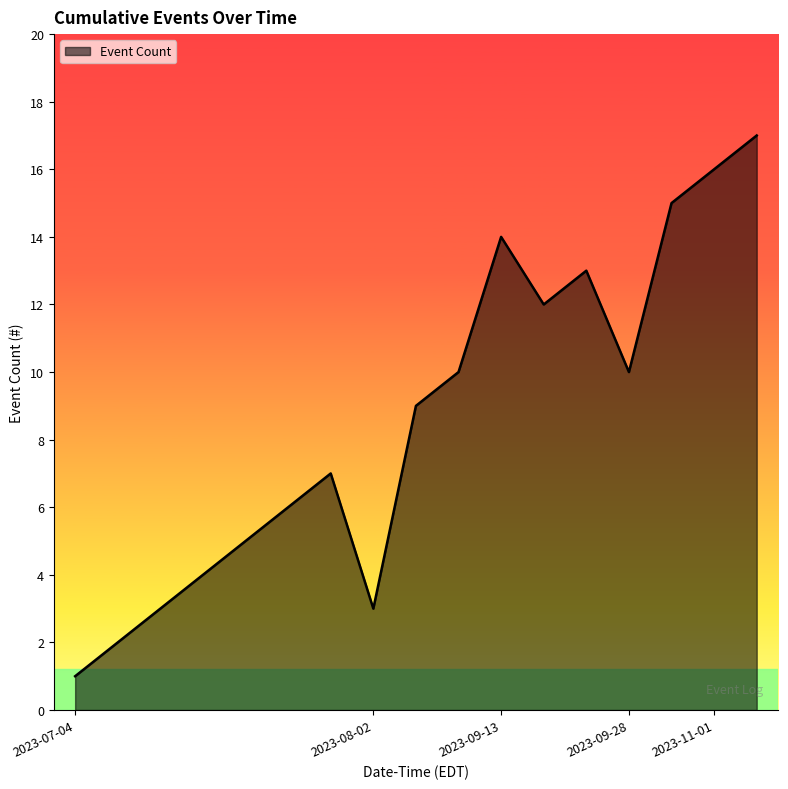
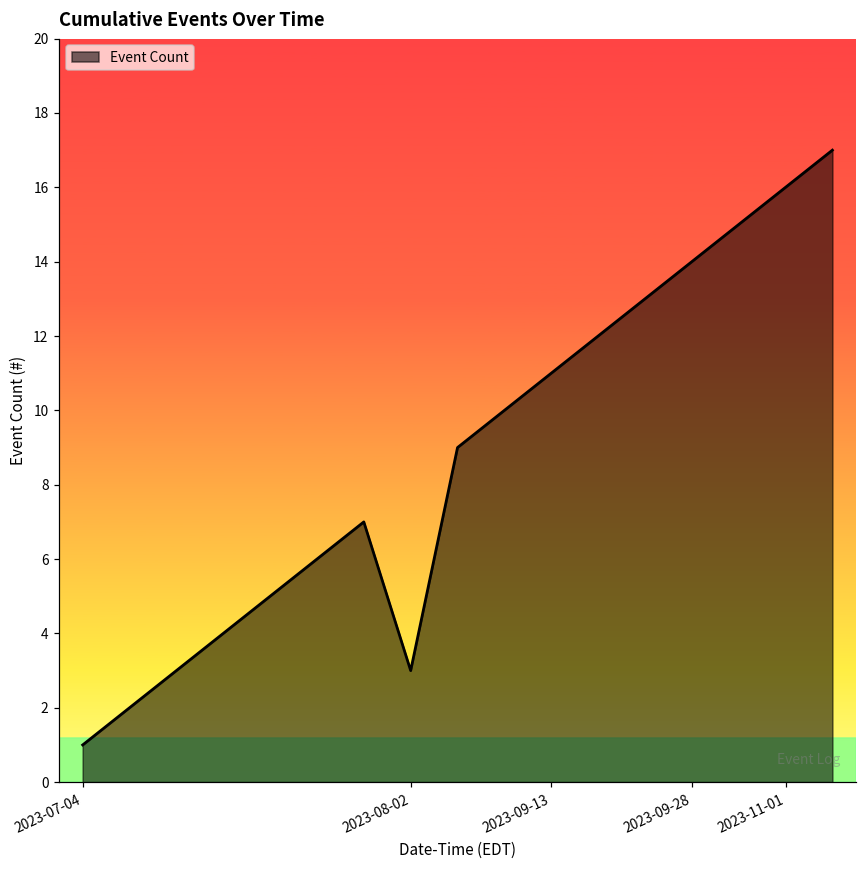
2023-09-13: 14 -> 11
2023-09-28: 10 -> 14
